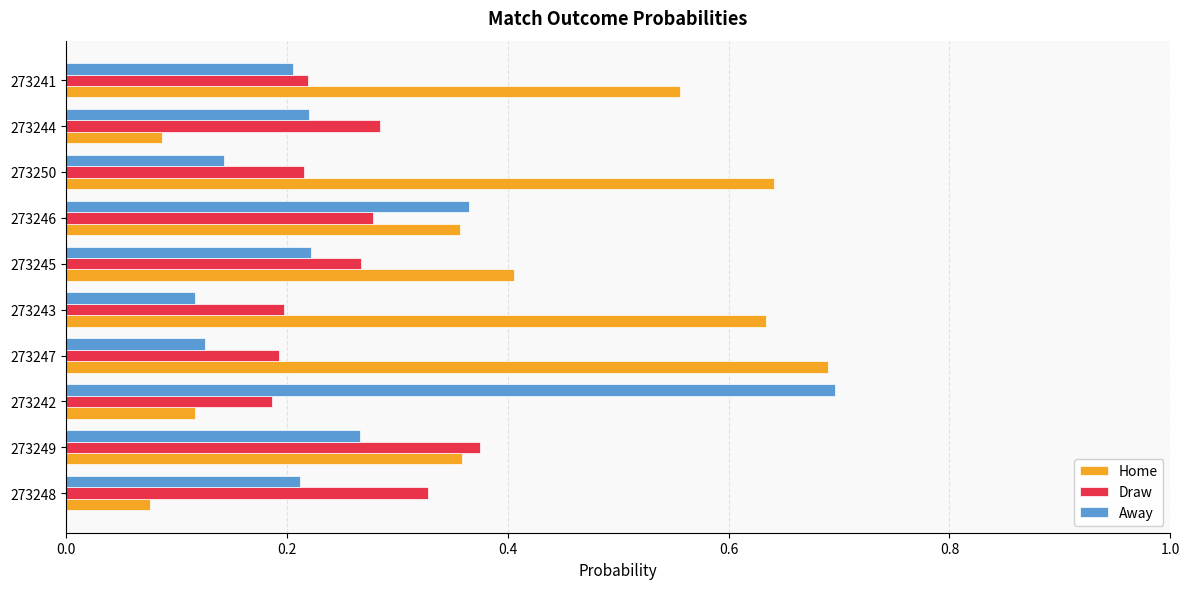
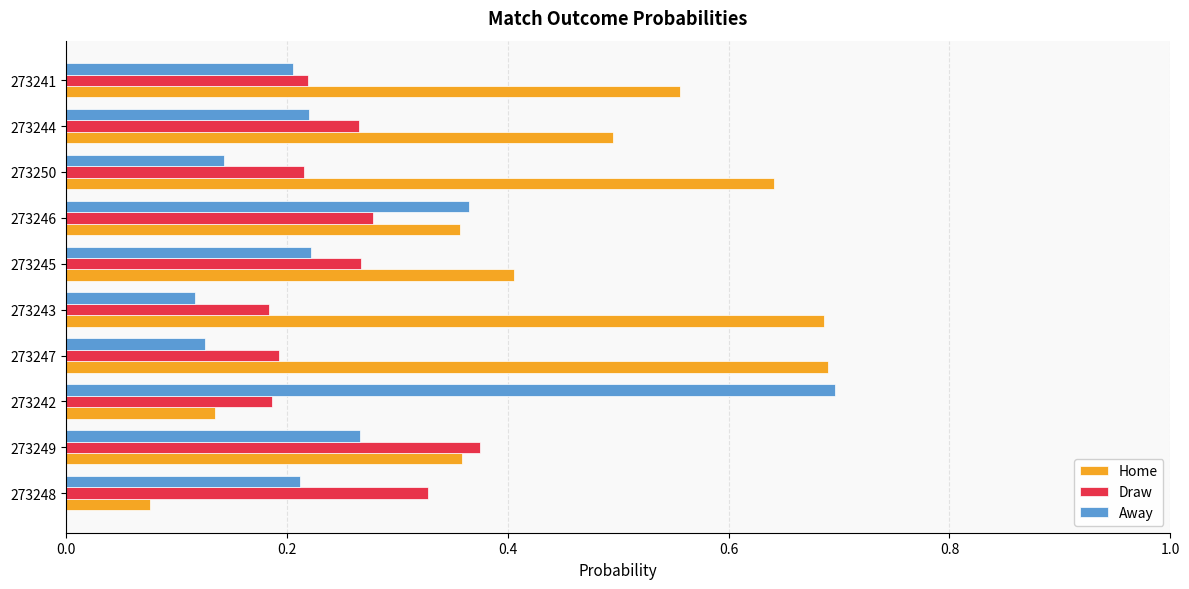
Draw, 273244: 0.285 -> 0.265
Home, 273244: 0.087 -> 0.495
Draw, 273243: 0.197 -> 0.183
Home, 273243: 0.634 -> 0.686
Home, 273242: 0.117 -> 0.135
